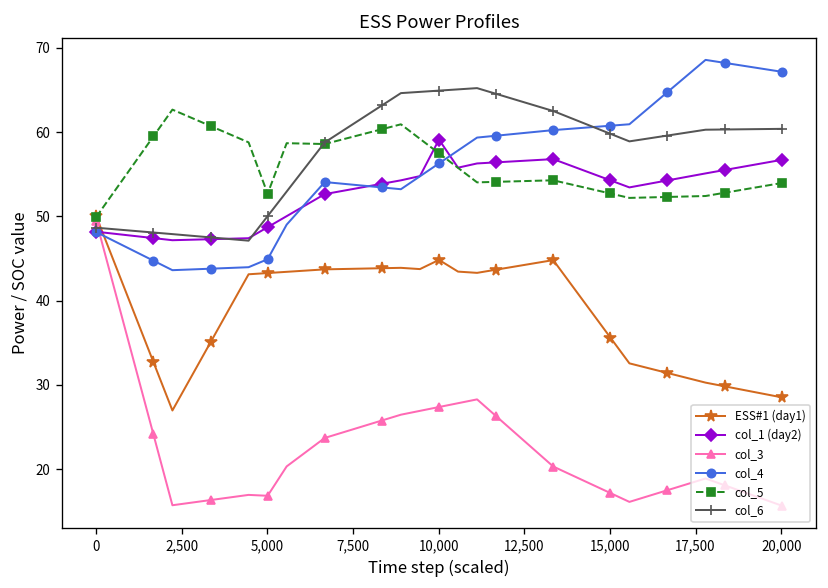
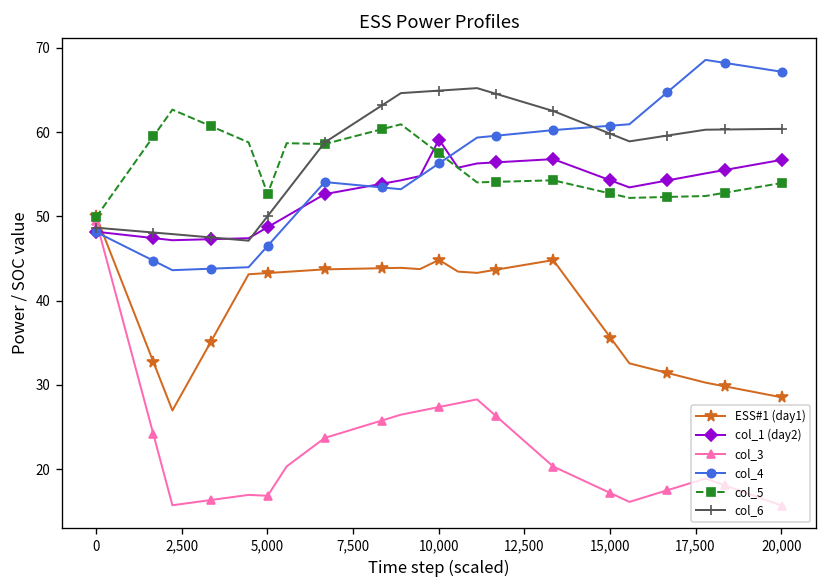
col_4, 5,000: 45 -> 46
